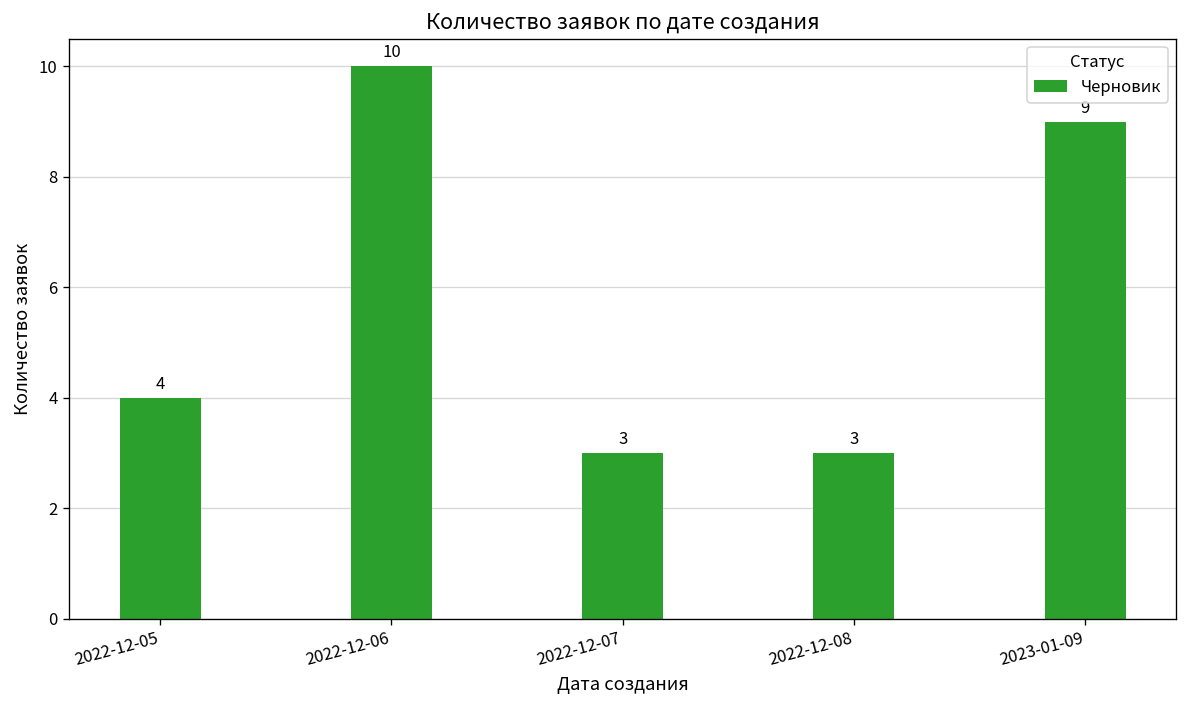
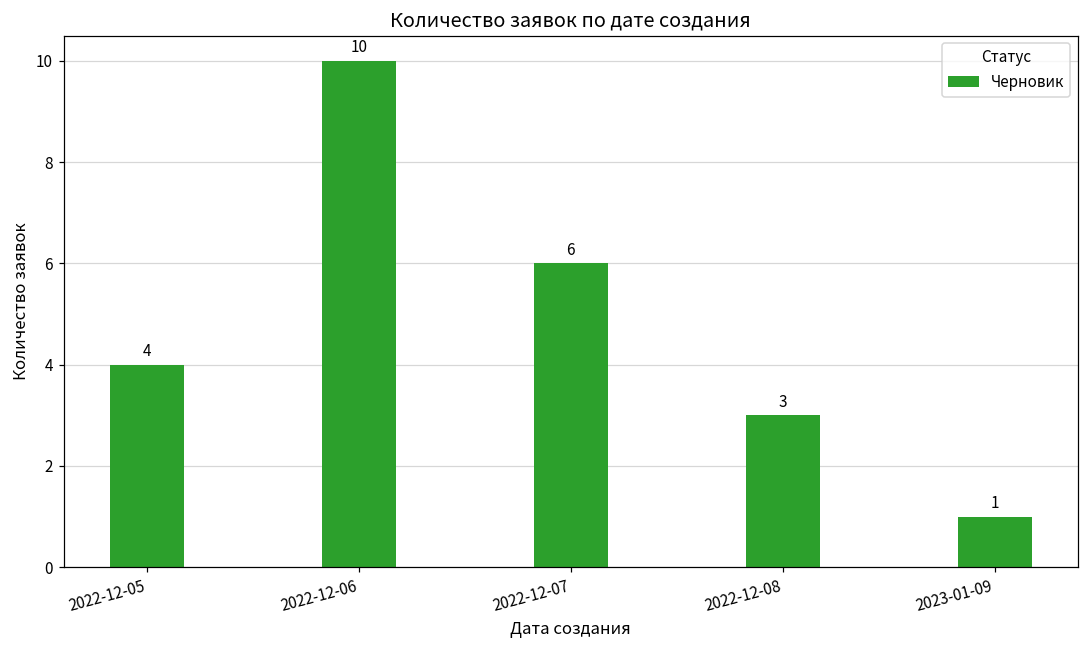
2022-12-07: 3 -> 6
2023-01-09: 9 -> 1
